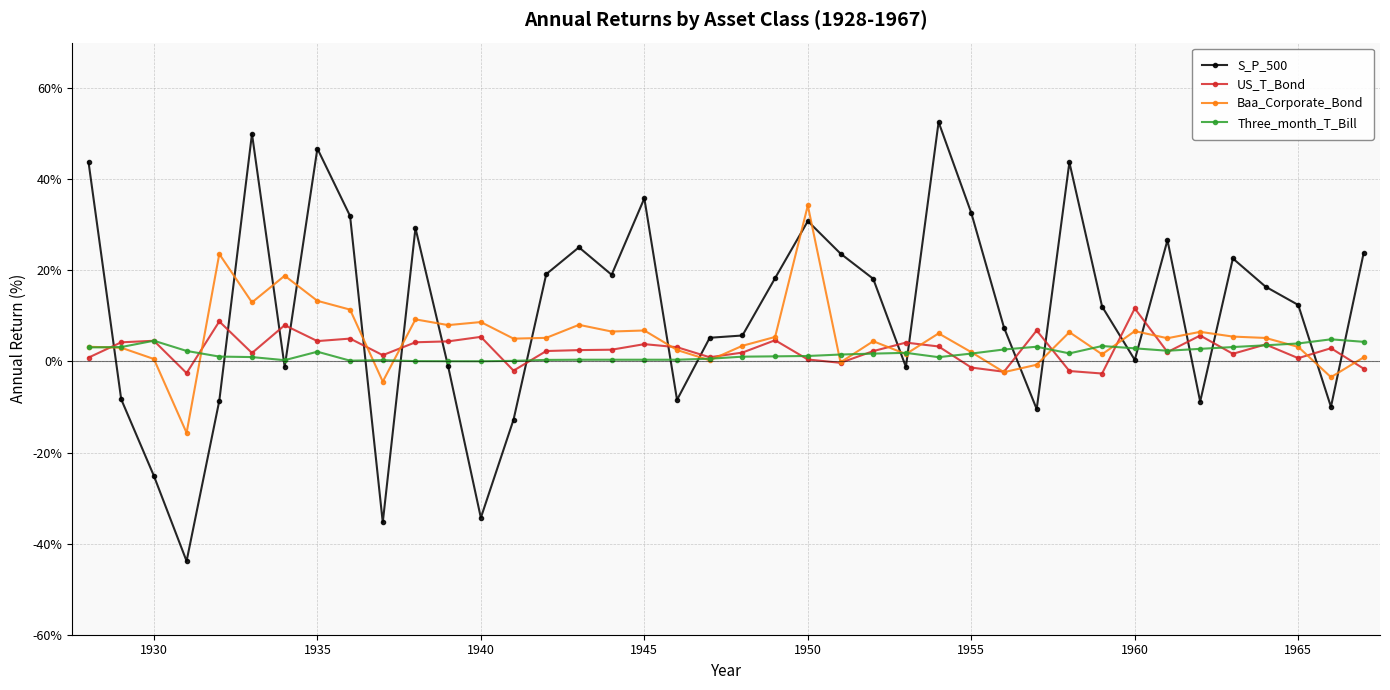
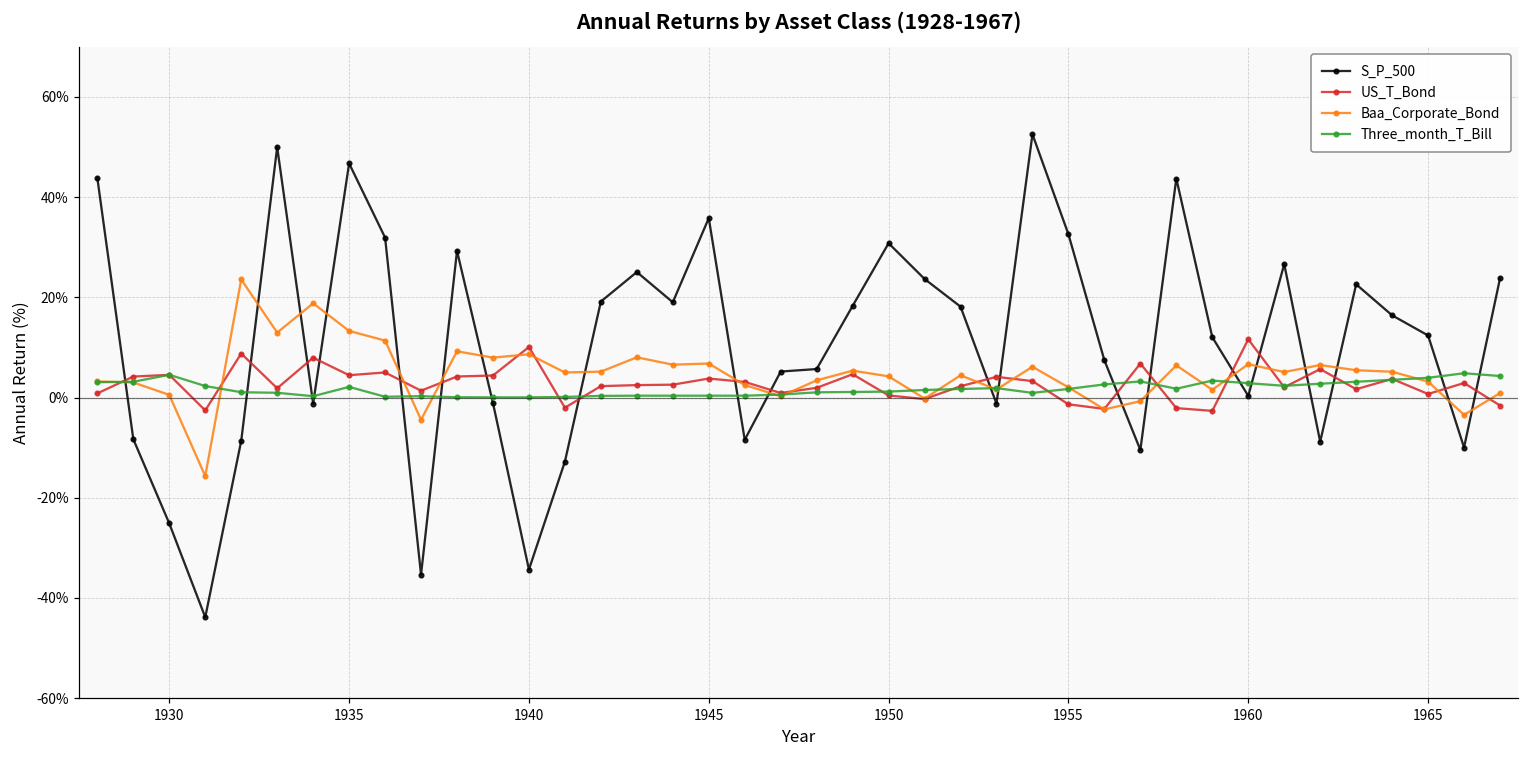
US_T_Bond, 1940: 5% -> 10%
Baa_Corporate_Bond, 1950: 34% -> 4%
